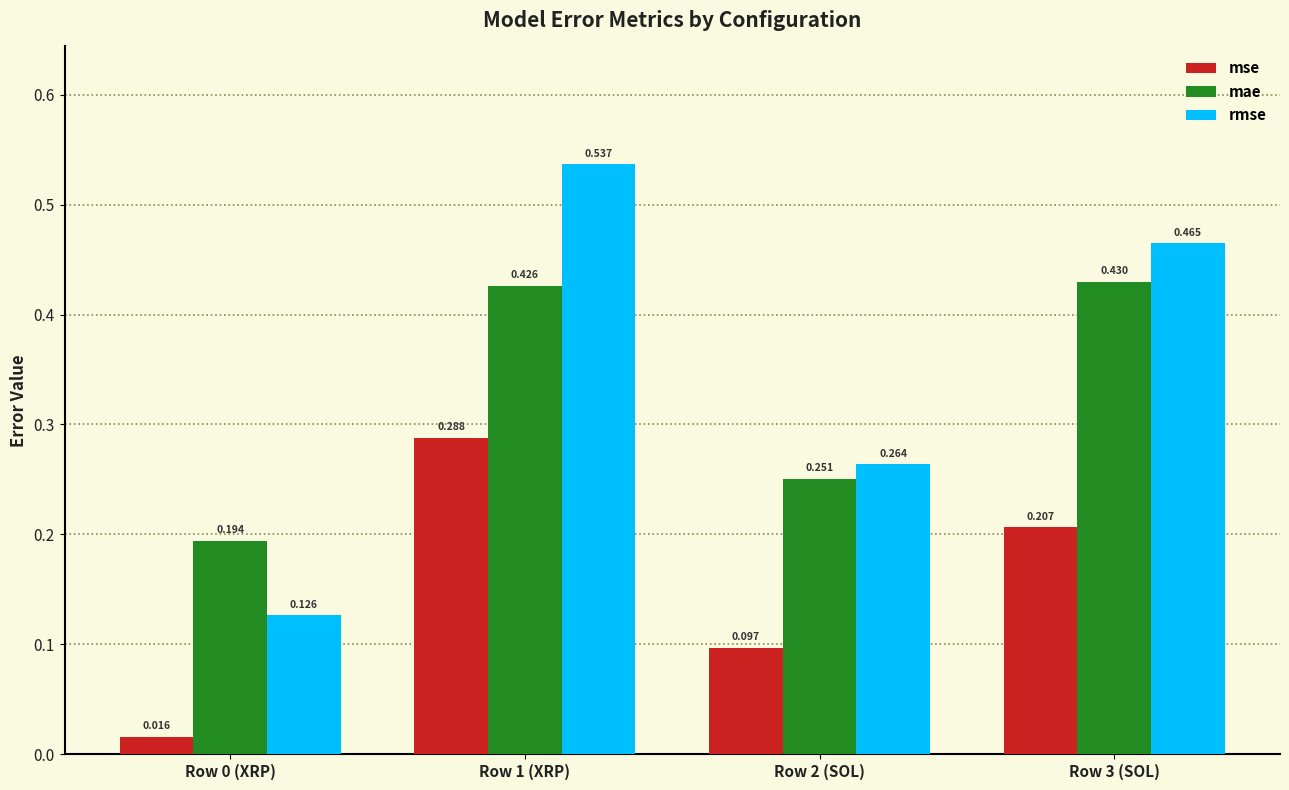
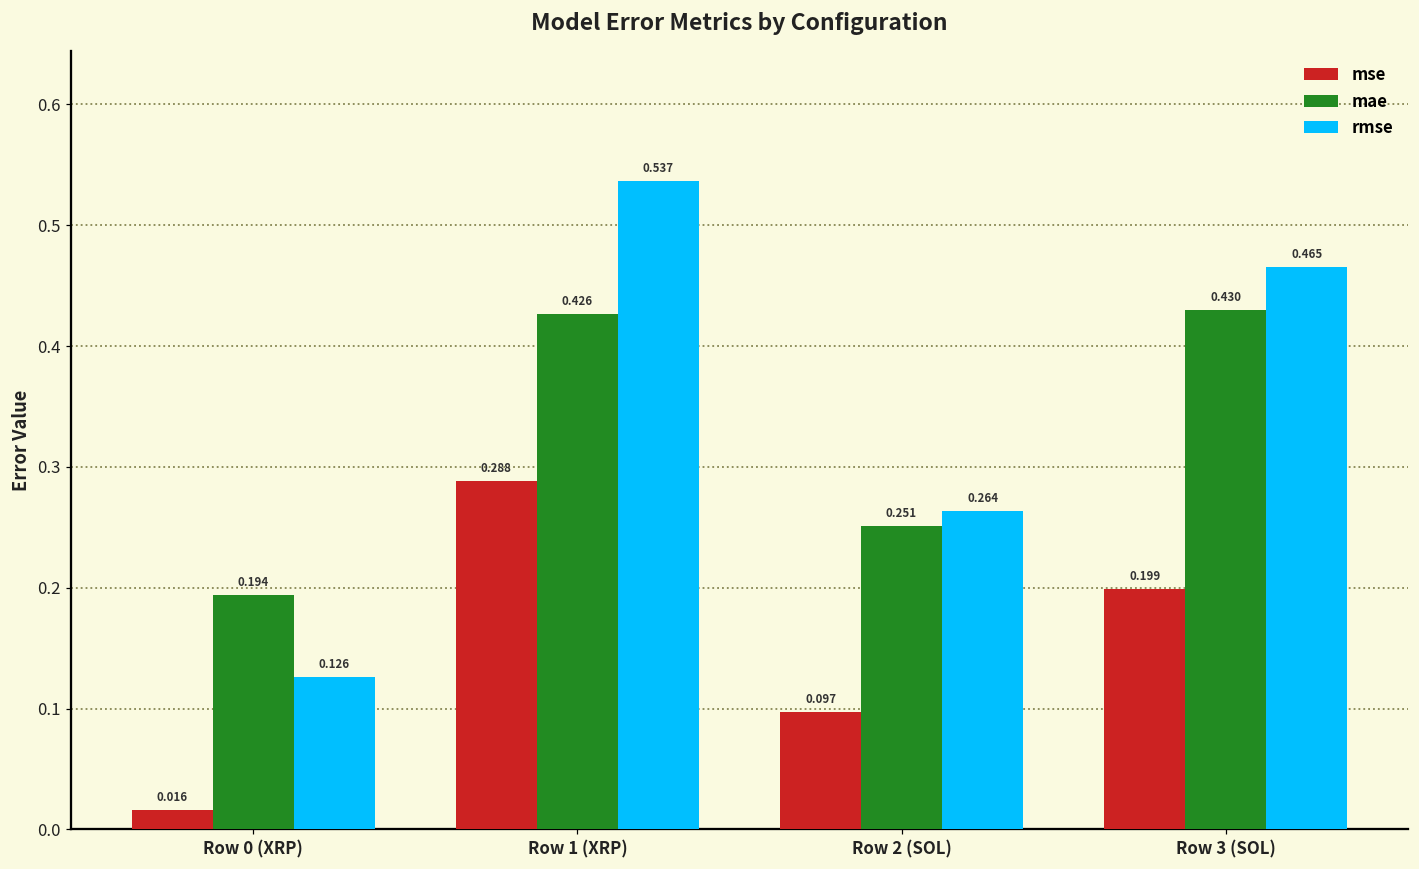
mse, Row 3 (SOL): 0.207 -> 0.199
